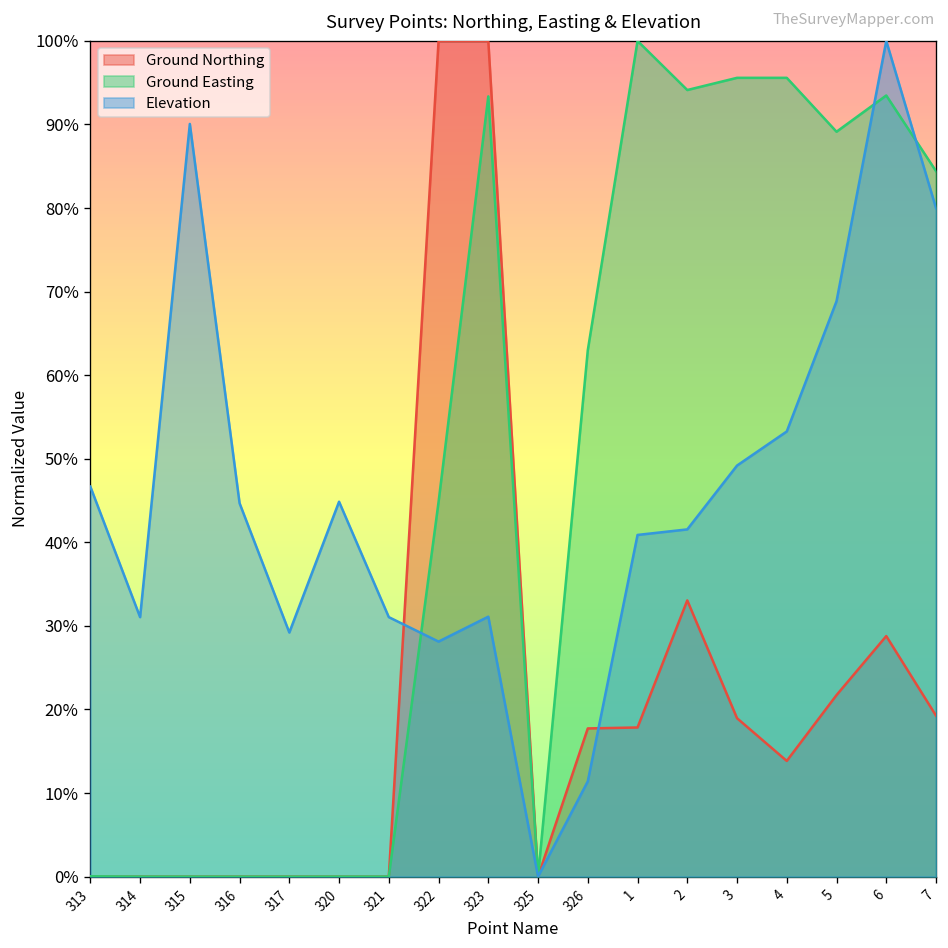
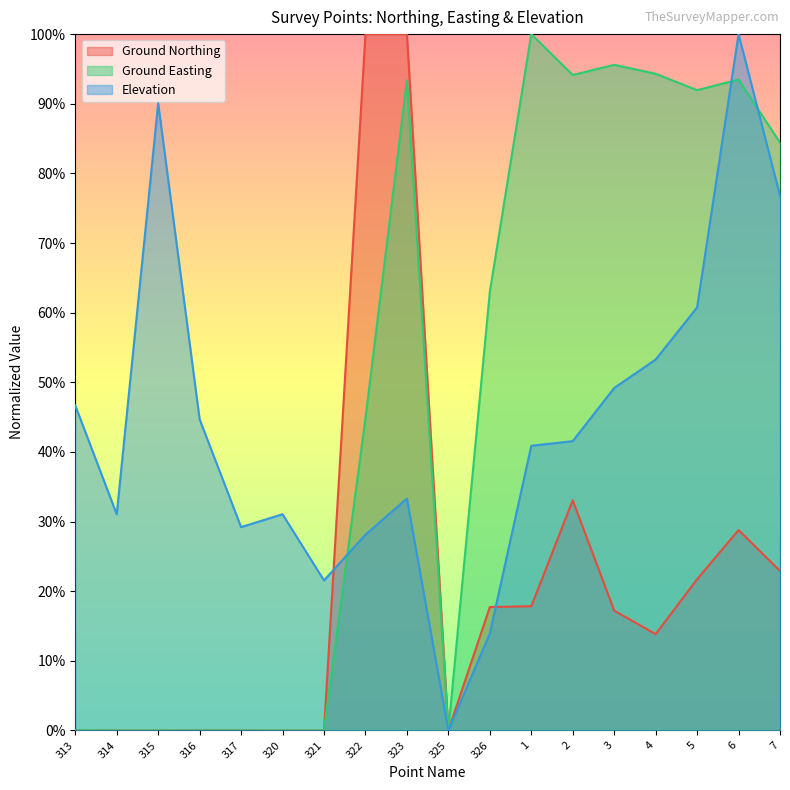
Elevation, 320: 45% -> 31%
Elevation, 321: 31% -> 22%
Elevation, 323: 31% -> 33%
Elevation, 326: 11% -> 14%
Ground Northing, 3: 19% -> 17%
Ground Easting, 4: 96% -> 94%
Ground Easting, 5: 89% -> 92%
Elevation, 5: 69% -> 61%
Ground Northing, 7: 19% -> 23%
Elevation, 7: 80% -> 77%
